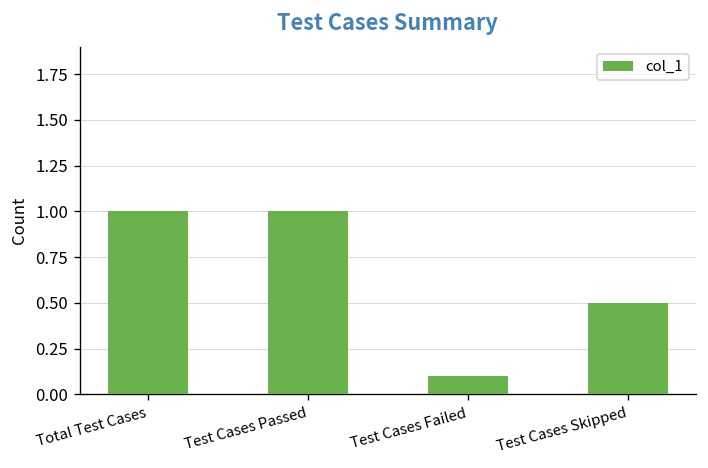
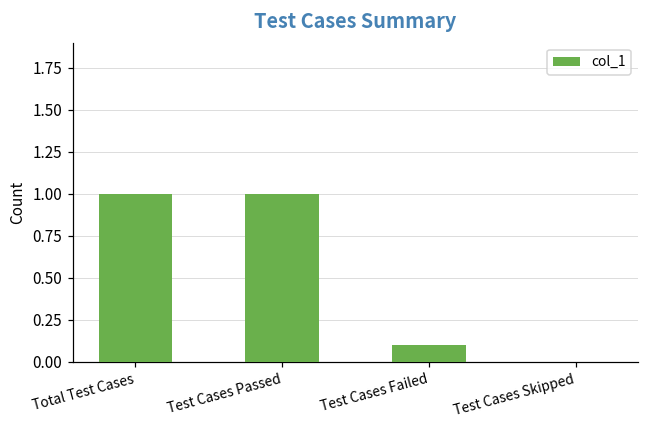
Test Cases Skipped: 0.5 -> 0.0
